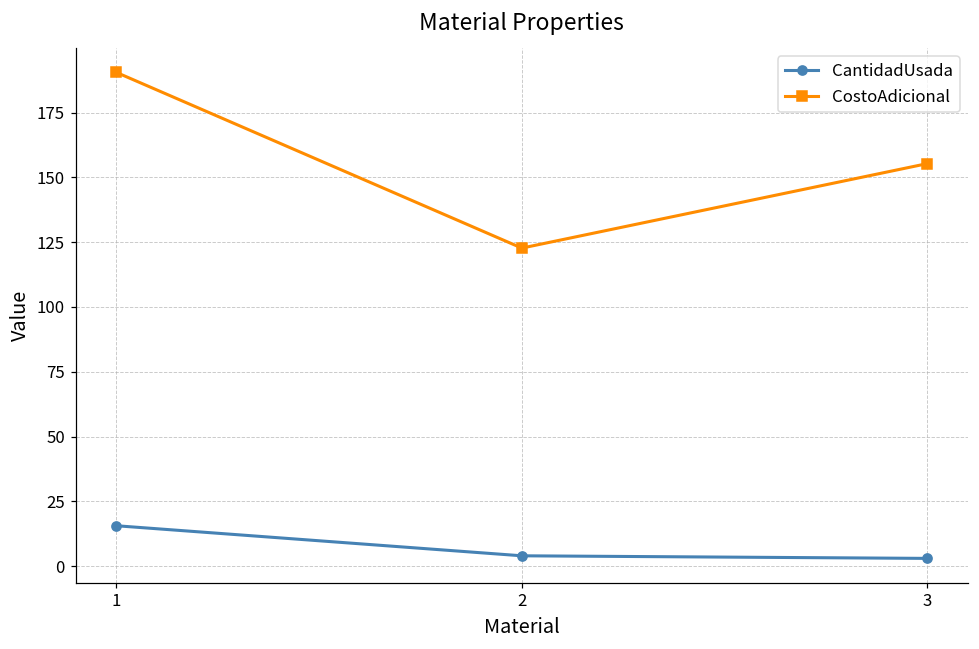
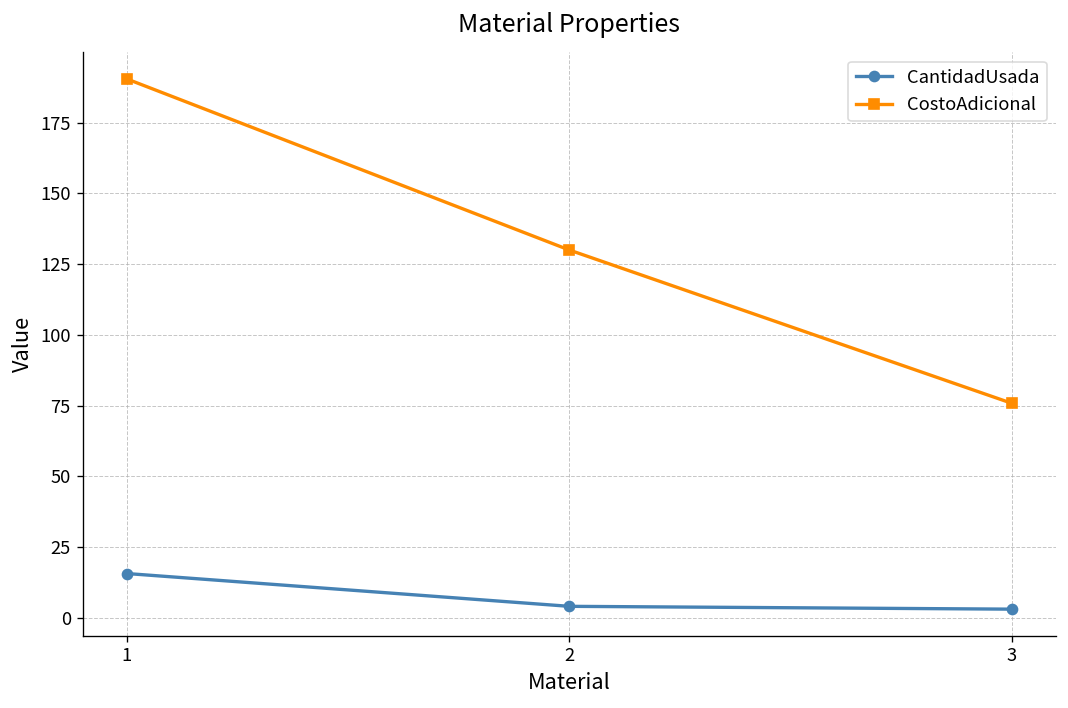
CostoAdicional, 2: 123 -> 130
CostoAdicional, 3: 155 -> 76
